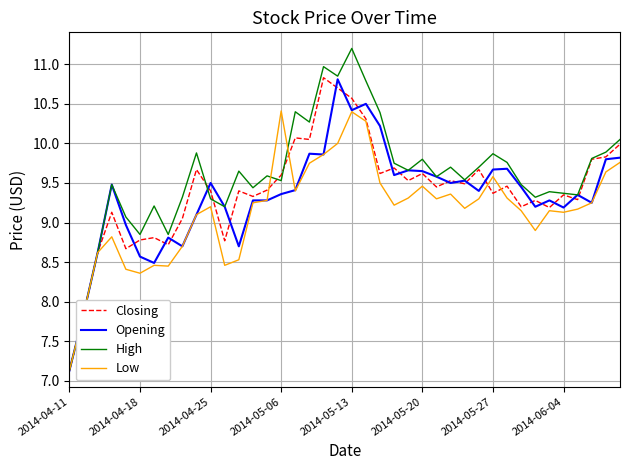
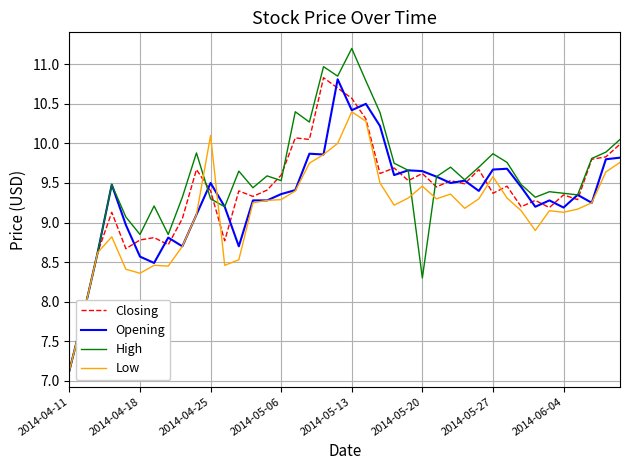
Low, 2014-04-25: 9.2 -> 10.1
Low, 2014-05-06: 10.4 -> 9.3
High, 2014-05-20: 9.8 -> 8.3
